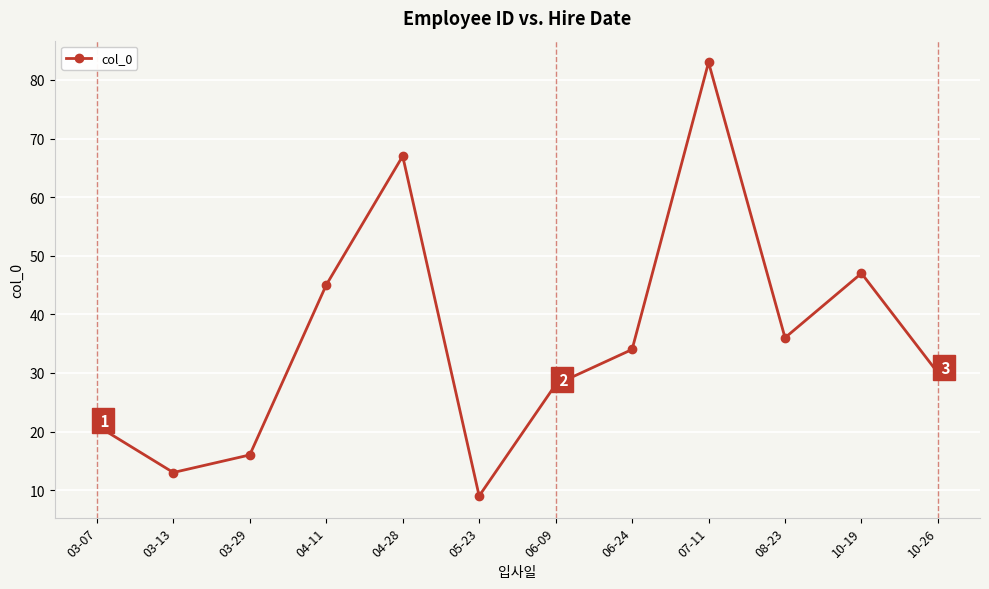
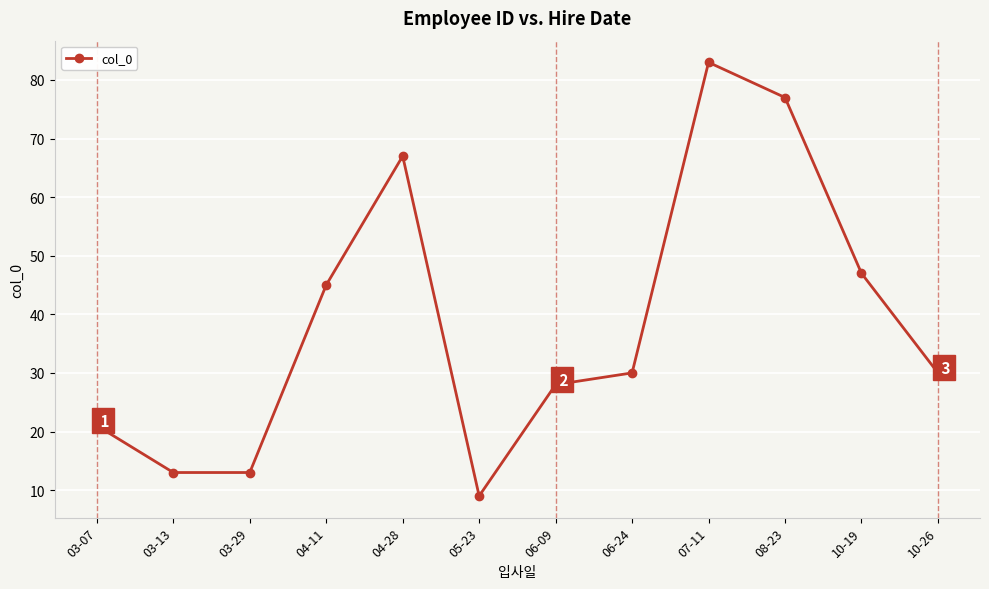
03-29: 16 -> 13
06-24: 34 -> 30
08-23: 36 -> 77
